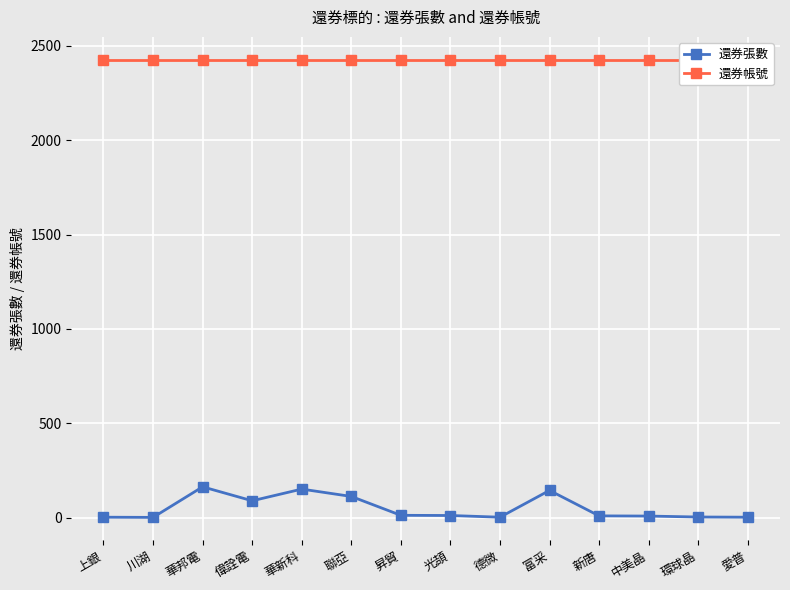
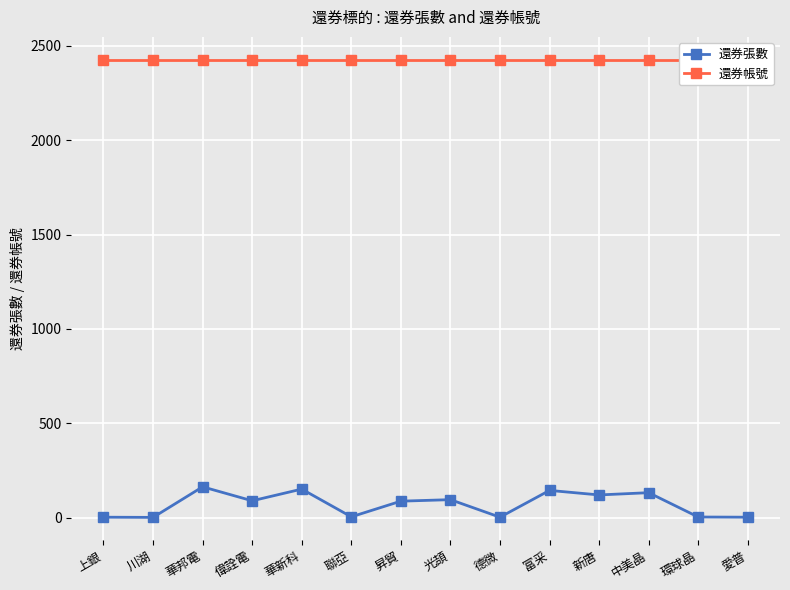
還券張數, 聯亞: 110 -> 0
還券張數, 昇貿: 10 -> 90
還券張數, 光頡: 10 -> 100
還券張數, 新唐: 10 -> 120
還券張數, 中美晶: 10 -> 130
